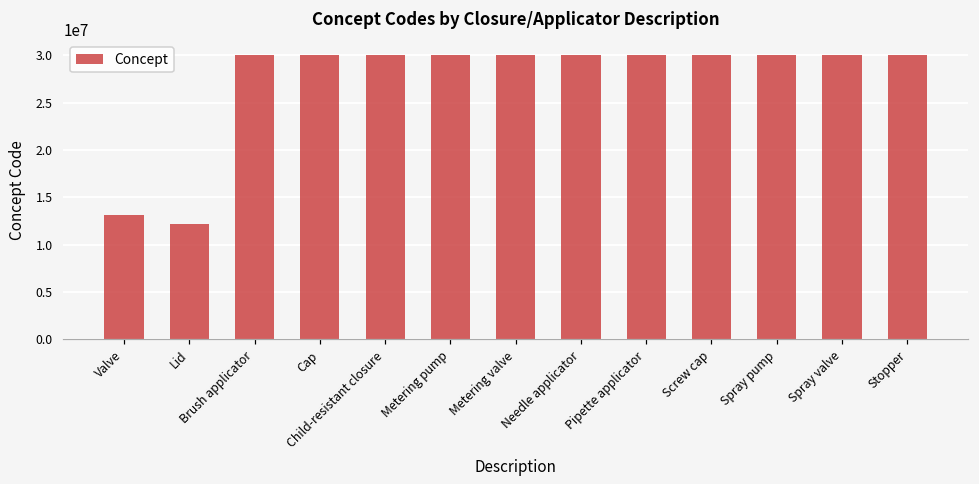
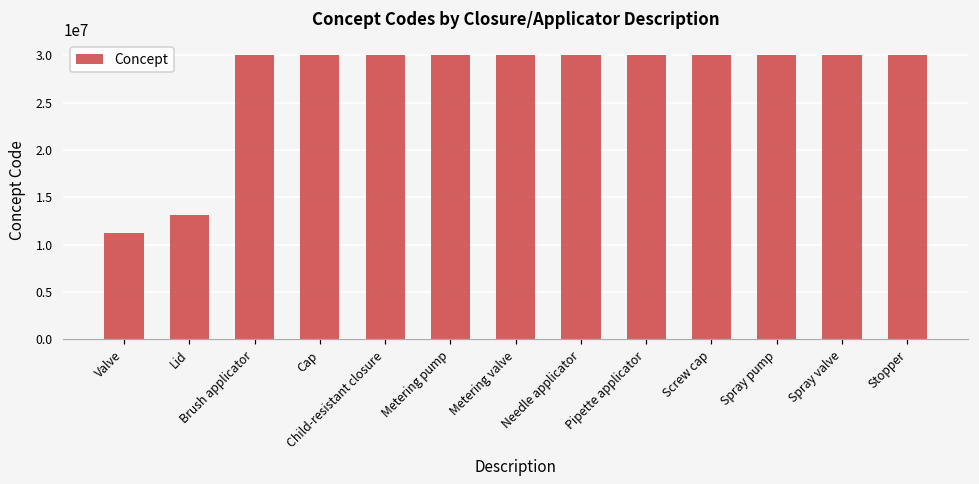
Valve: 13000000 -> 11000000
Lid: 12000000 -> 13000000
